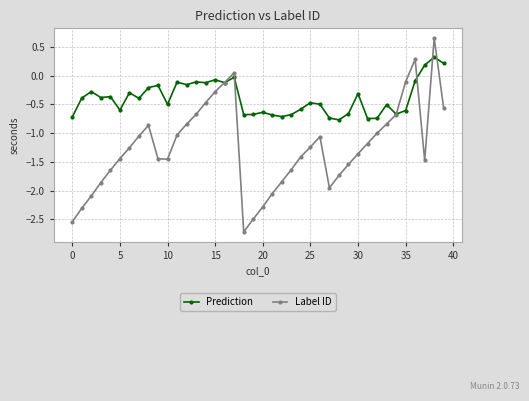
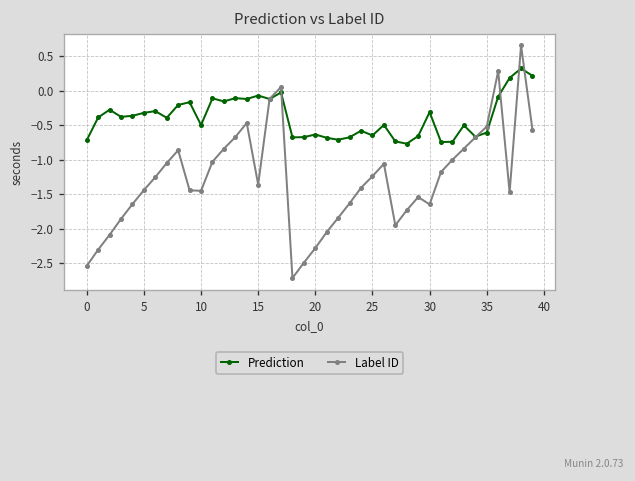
Prediction, 5: -0.6 -> -0.3
Label ID, 15: -0.3 -> -1.4
Prediction, 25: -0.5 -> -0.7
Label ID, 30: -1.4 -> -1.6
Label ID, 35: -0.1 -> -0.5
